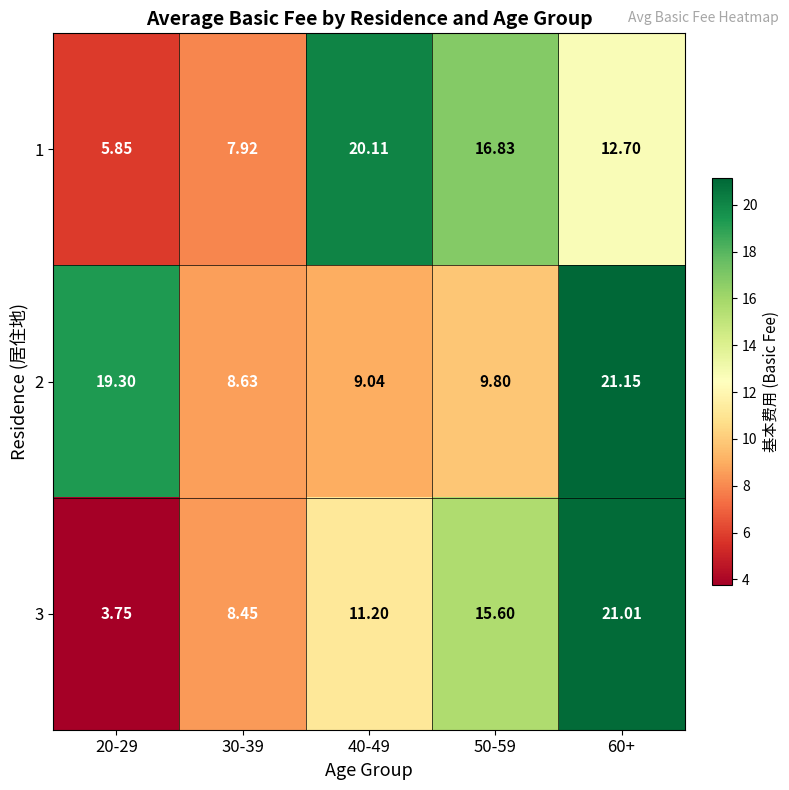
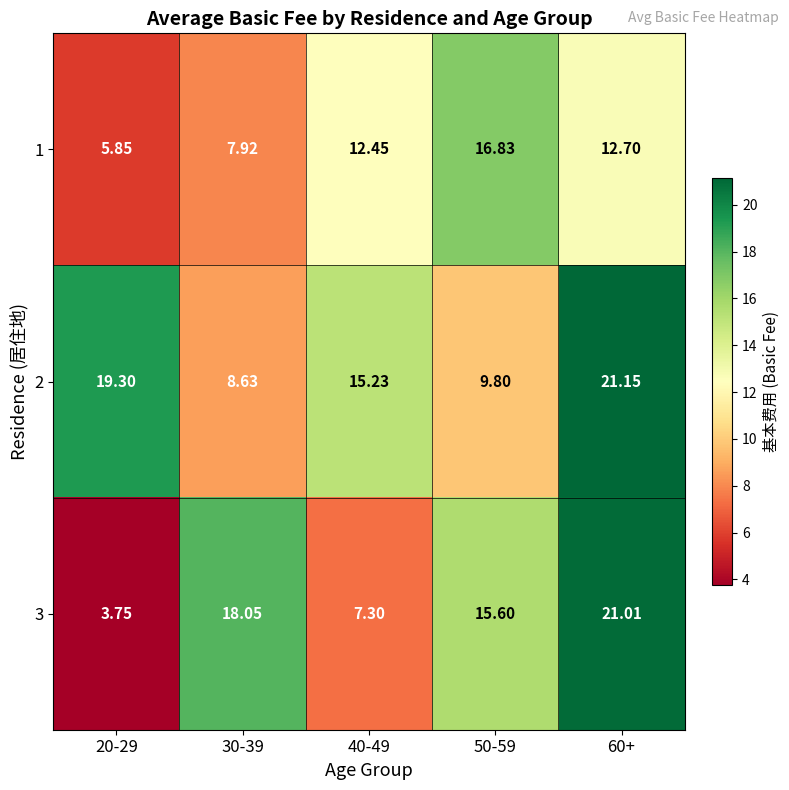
1, 40-49: 20.11 -> 12.45
2, 40-49: 9.04 -> 15.23
3, 30-39: 8.45 -> 18.05
3, 40-49: 11.20 -> 7.30
